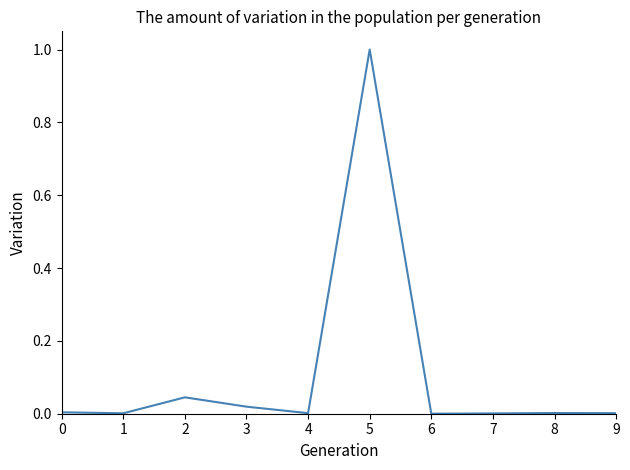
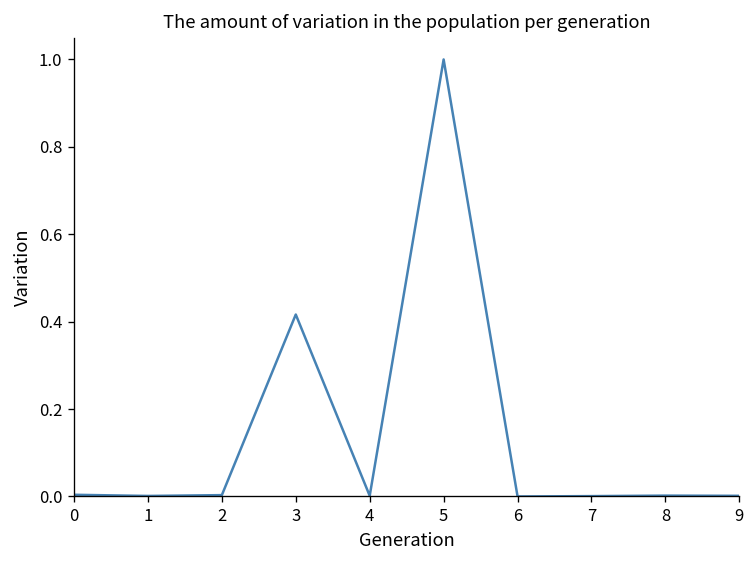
2: 0.05 -> 0.00
3: 0.02 -> 0.42
